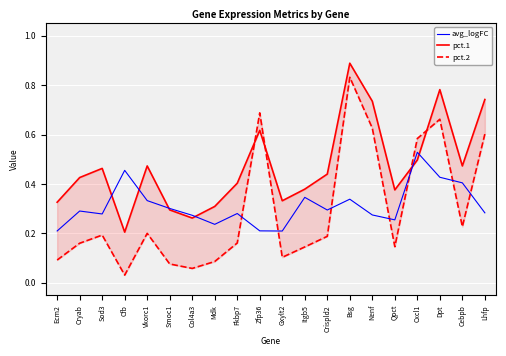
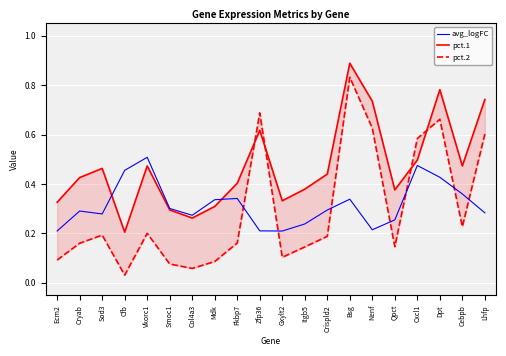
avg_logFC, Vkorc1: 0.33 -> 0.51
avg_logFC, Mdk: 0.24 -> 0.34
avg_logFC, Fkbp7: 0.28 -> 0.34
avg_logFC, Itgb5: 0.35 -> 0.24
avg_logFC, Nenf: 0.27 -> 0.21
avg_logFC, Cxcl1: 0.53 -> 0.47
avg_logFC, Cebpb: 0.40 -> 0.36
